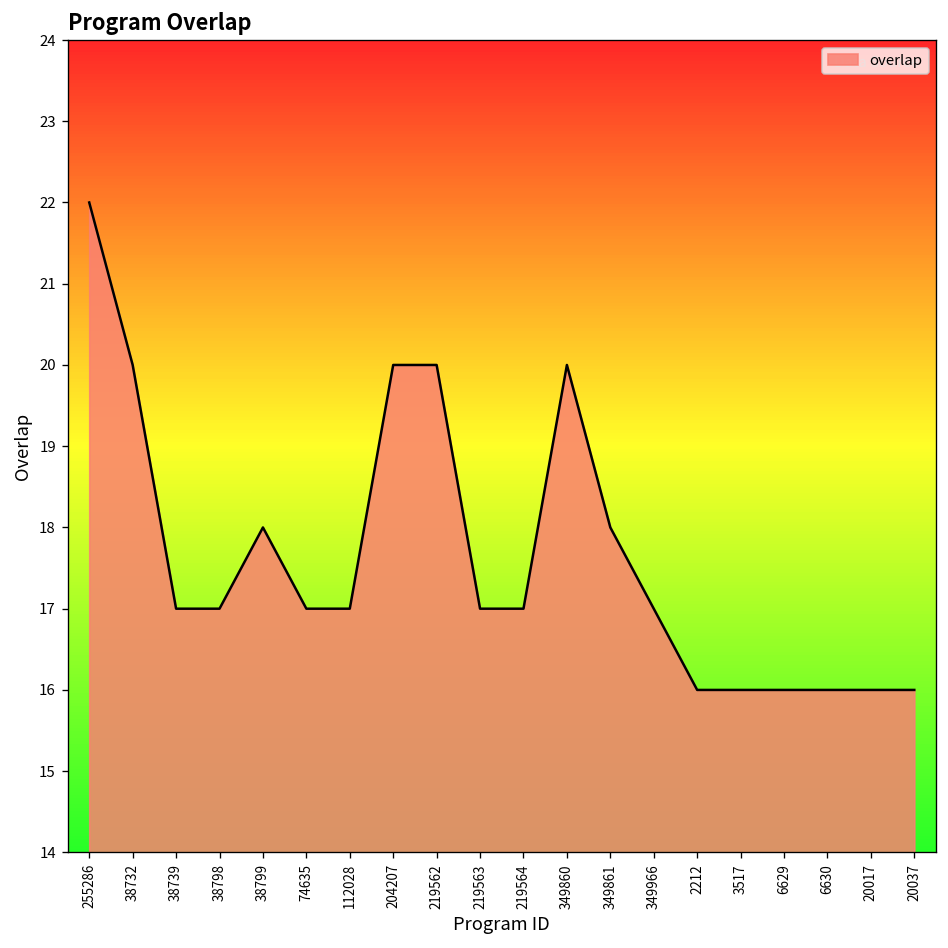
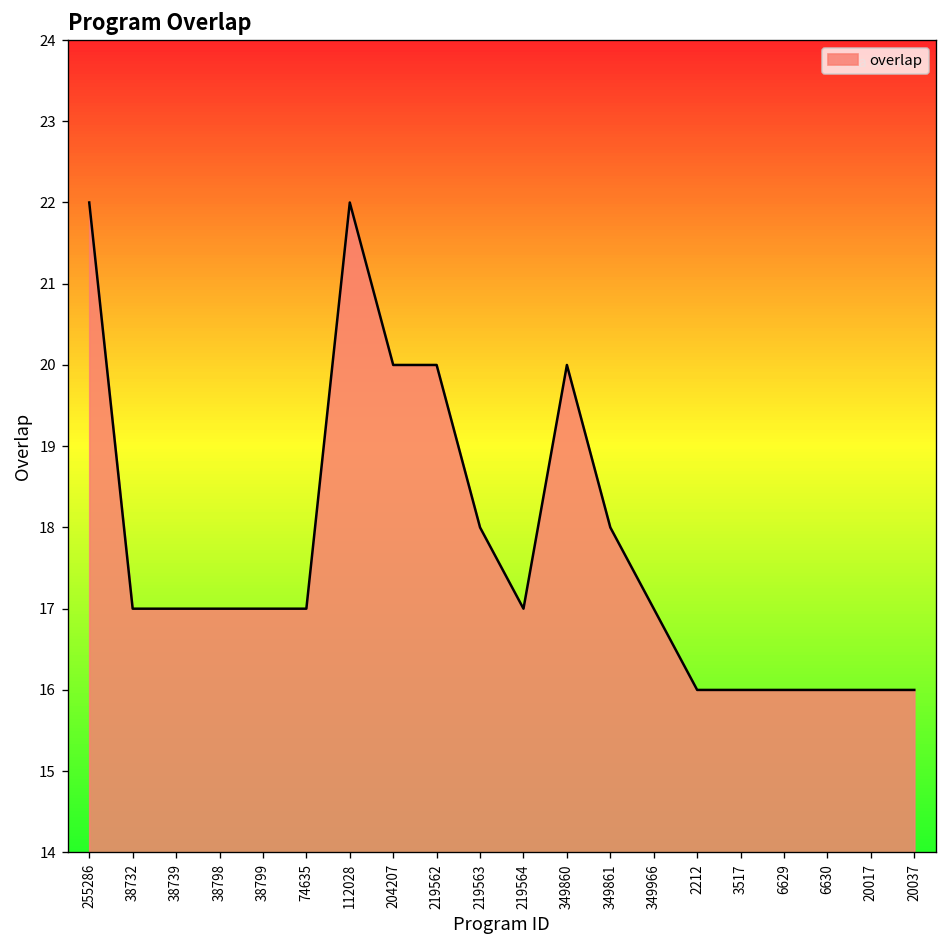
38732: 20 -> 17
38799: 18 -> 17
112028: 17 -> 22
219563: 17 -> 18
